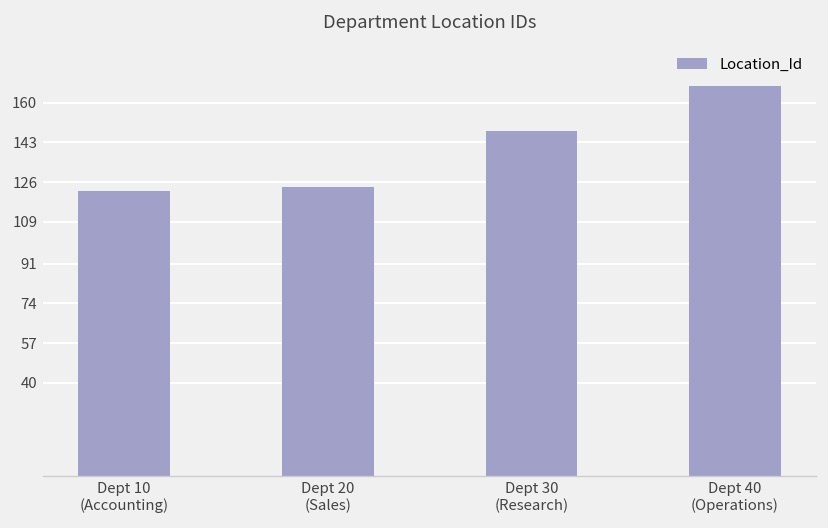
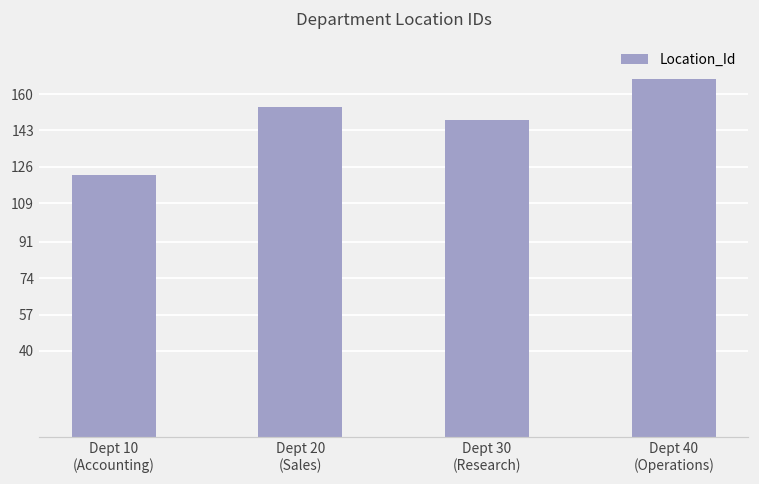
Dept 20 (Sales): 124 -> 154
